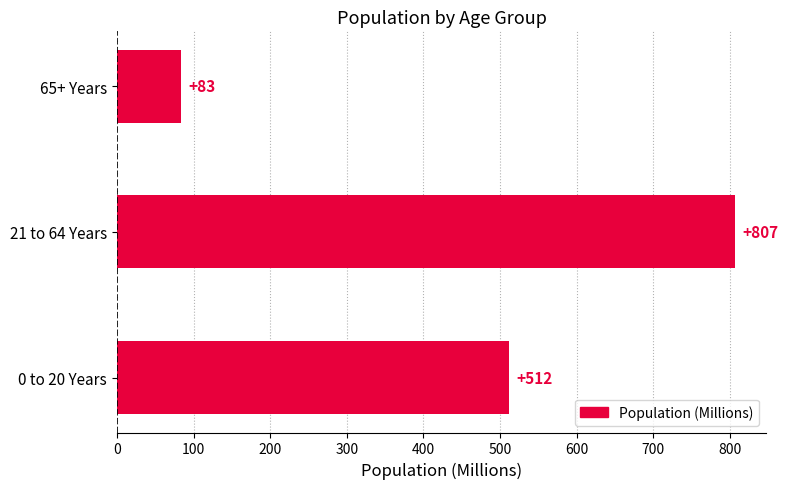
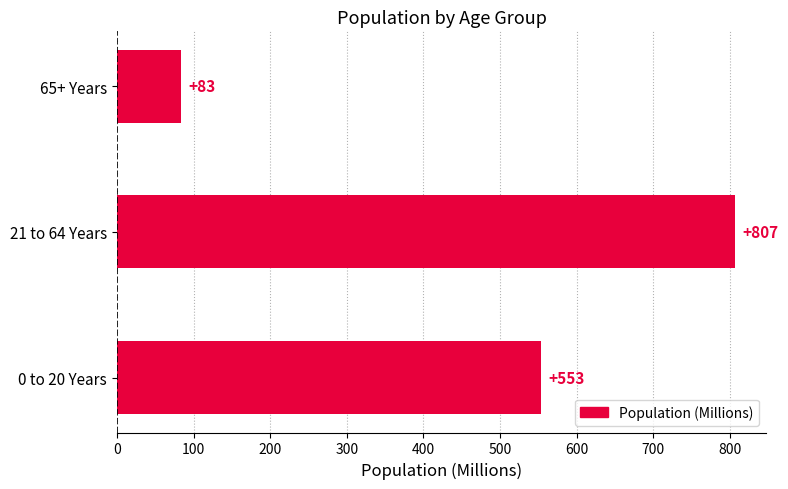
0 to 20 Years: +512 -> +553
